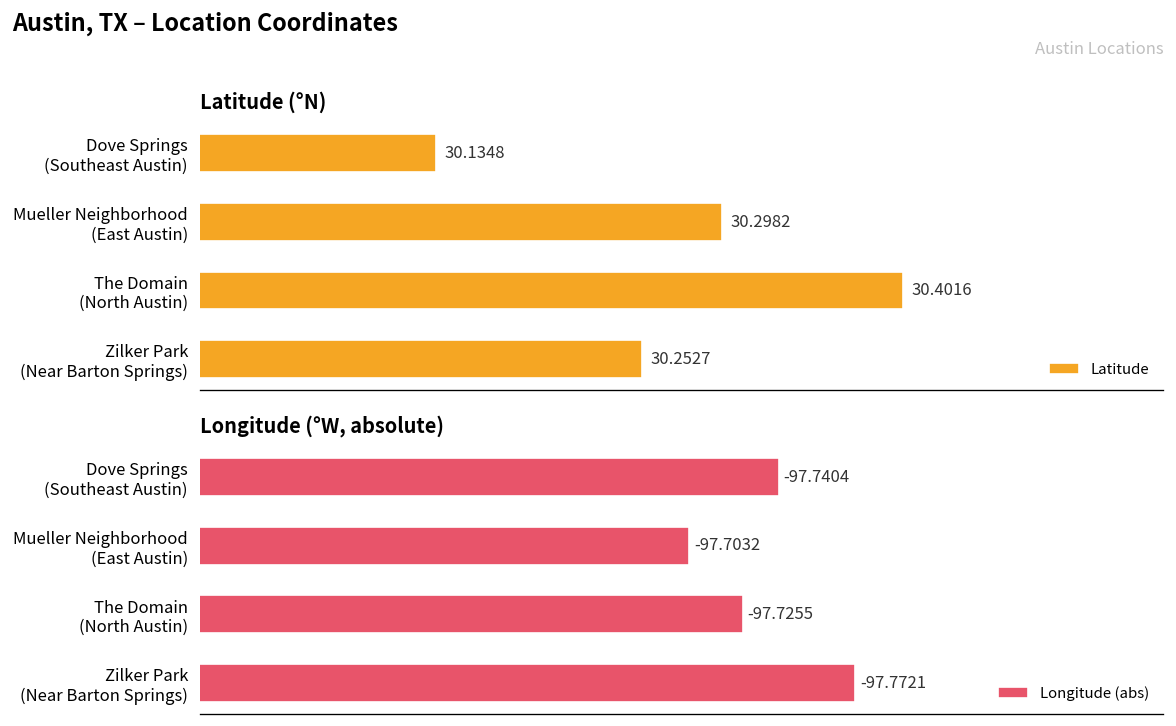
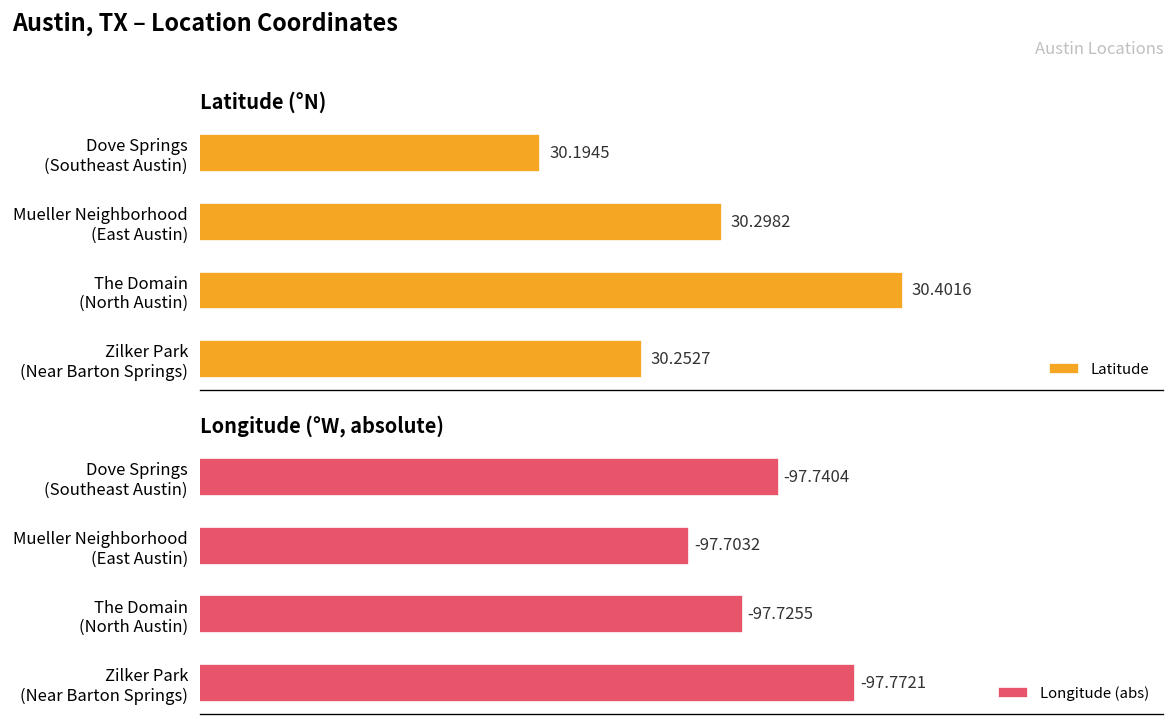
Latitude (°N), Dove Springs (Southeast Austin): 30.1348 -> 30.1945
